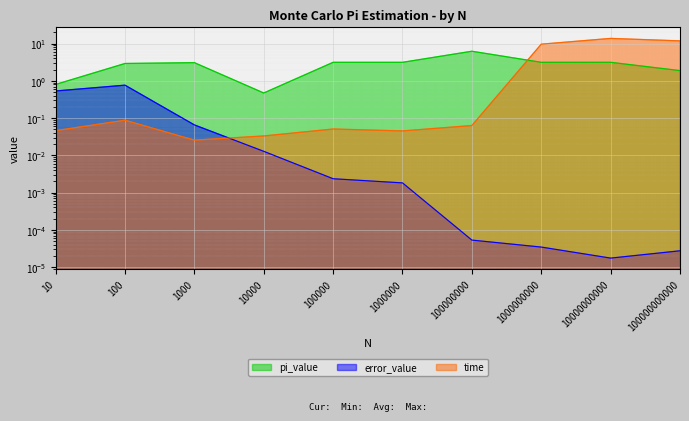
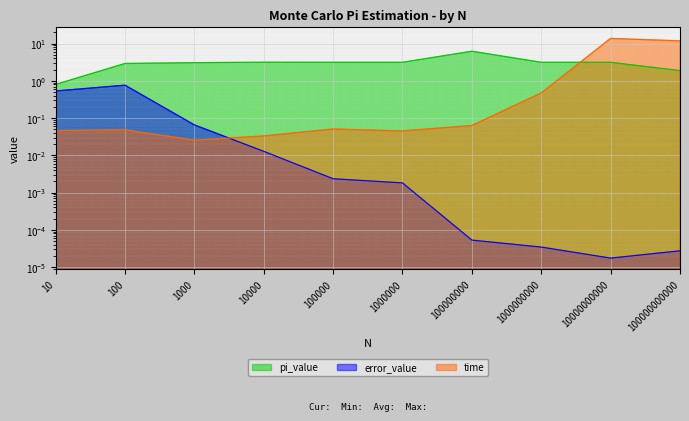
time, 100: 0.09 -> 0.05
pi_value, 10000: 0.5 -> 3
time, 1000000000: 10 -> 0.5
